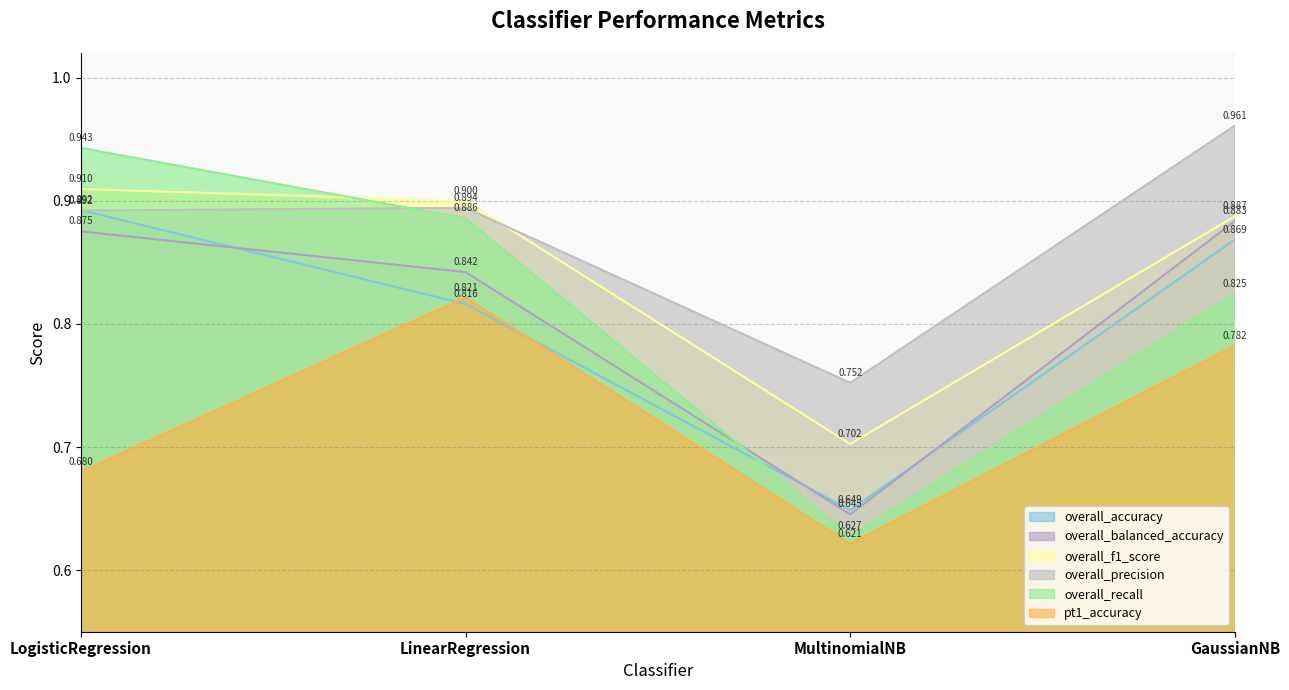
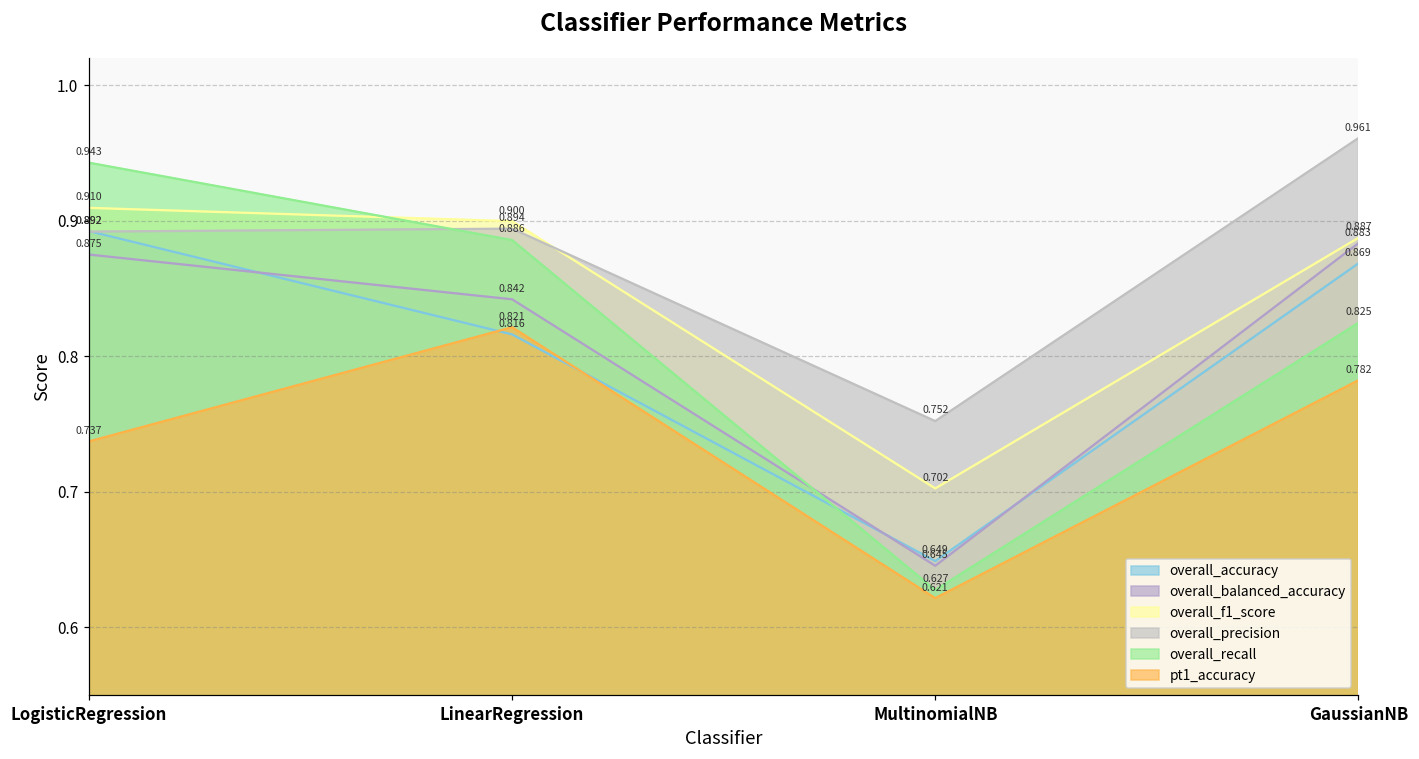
pt1_accuracy, LogisticRegression: 0.680 -> 0.737
